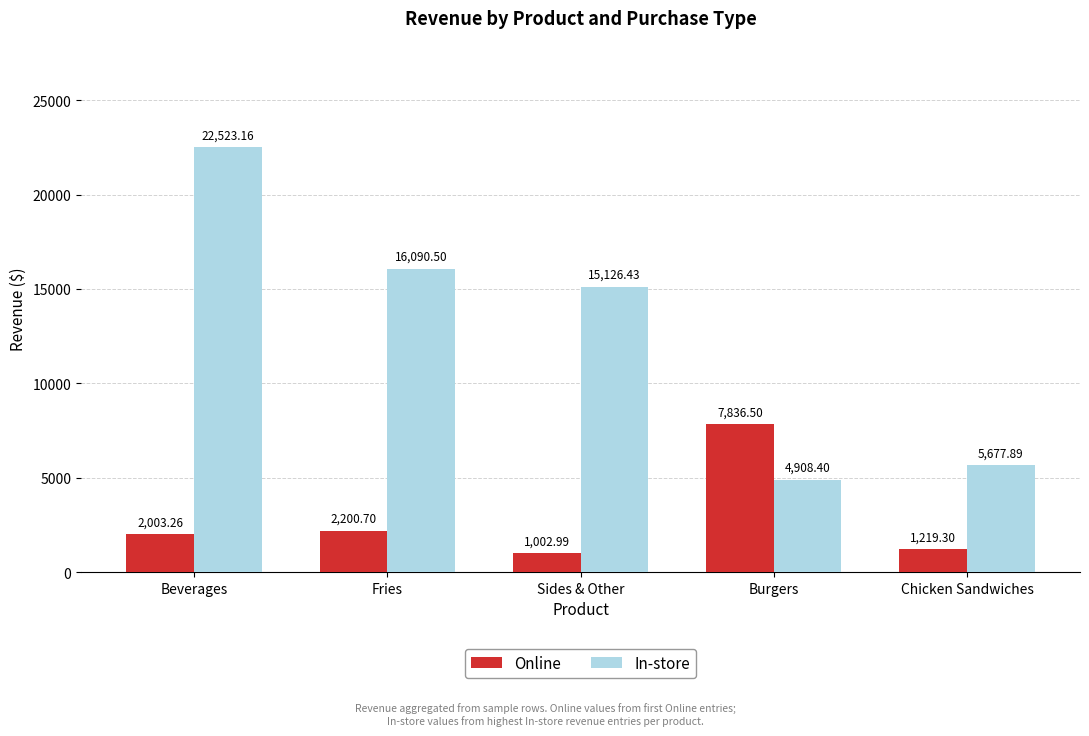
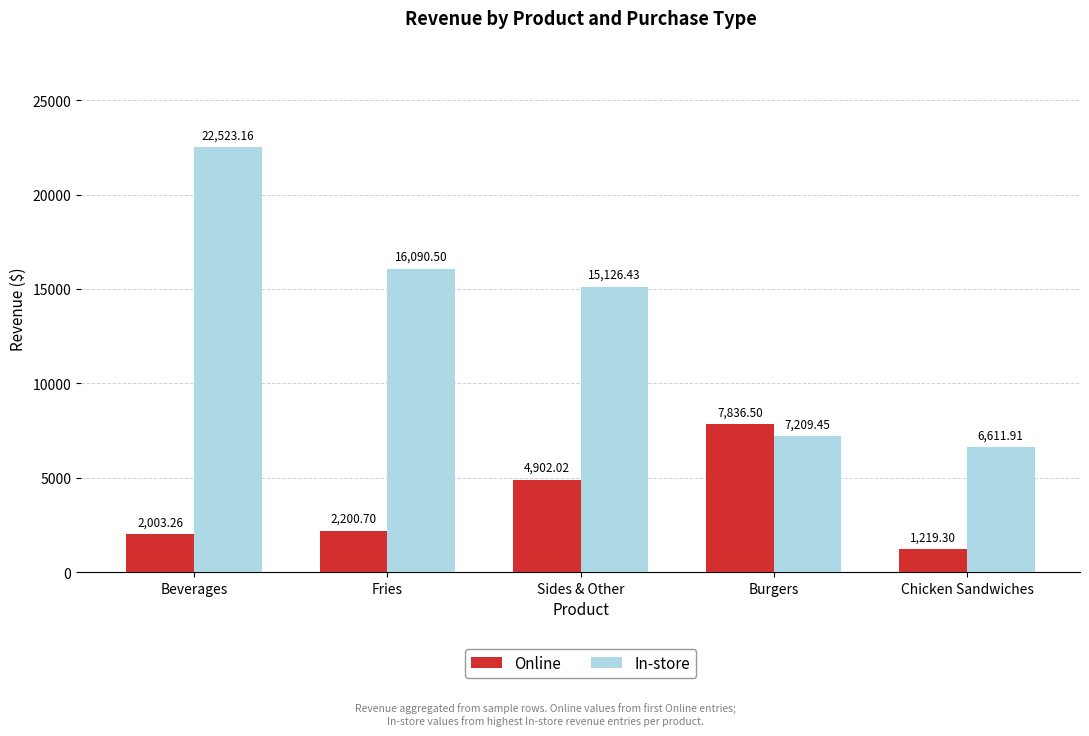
Online, Sides & Other: 1,002.99 -> 4,902.02
In-store, Burgers: 4,908.40 -> 7,209.45
In-store, Chicken Sandwiches: 5,677.89 -> 6,611.91
